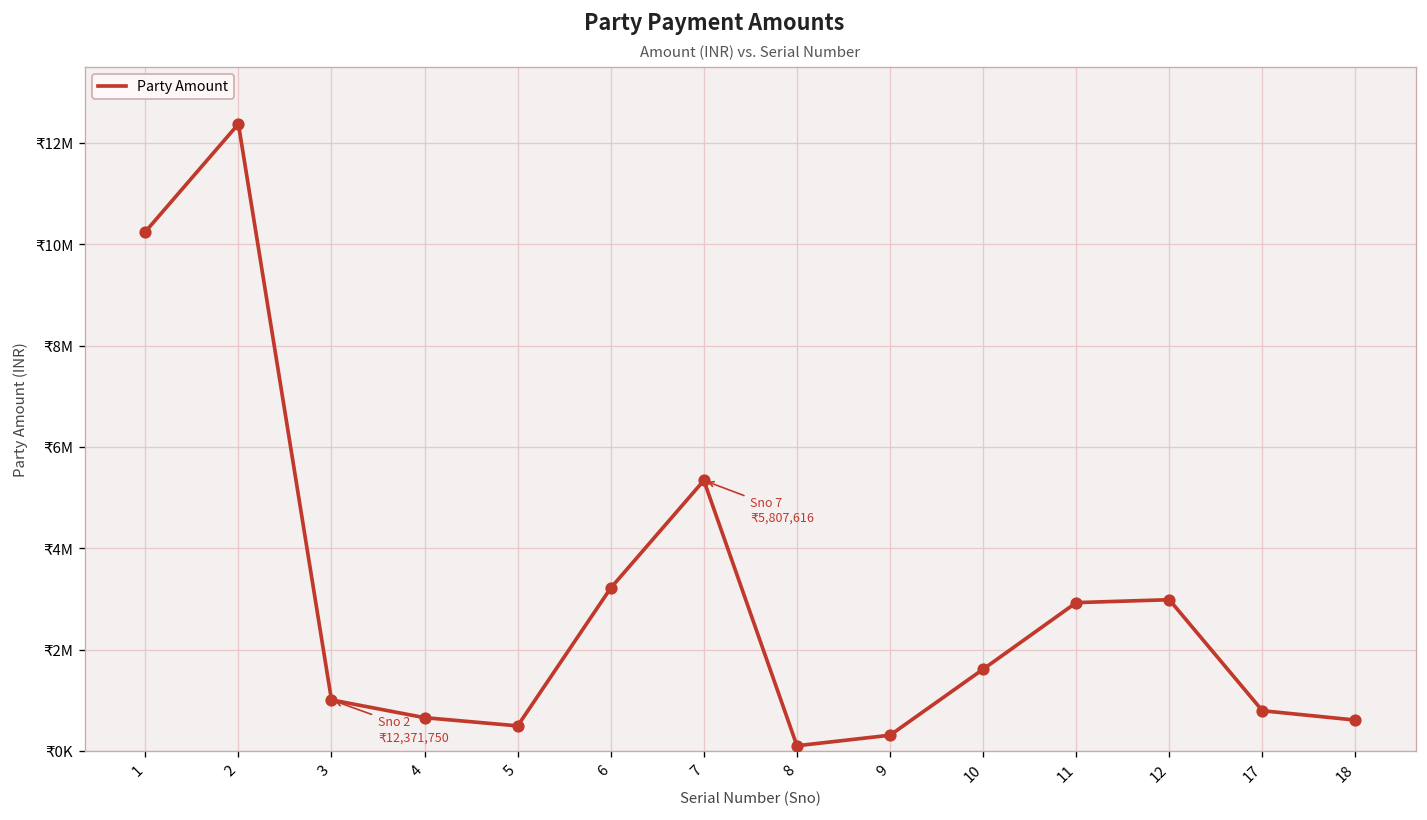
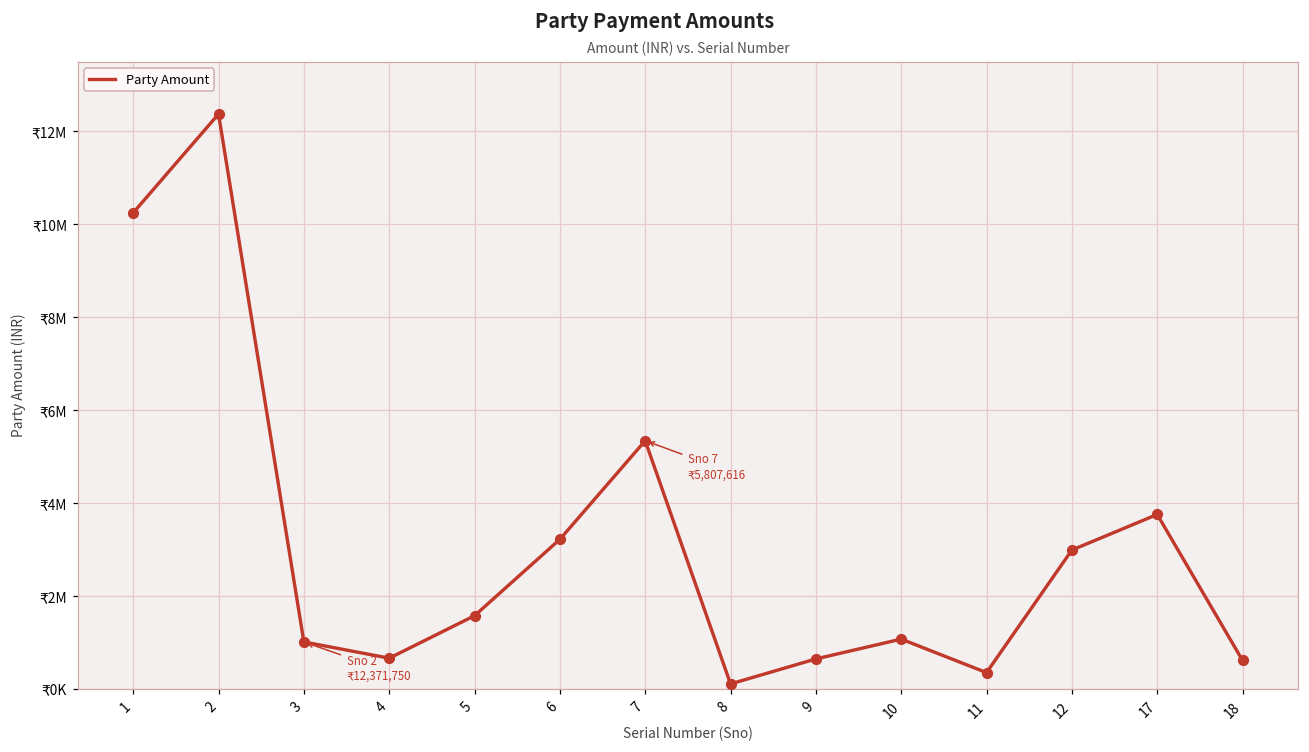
5: ₹500000 -> ₹1600000
9: ₹300000 -> ₹600000
10: ₹1600000 -> ₹1100000
11: ₹2900000 -> ₹400000
17: ₹800000 -> ₹3800000
